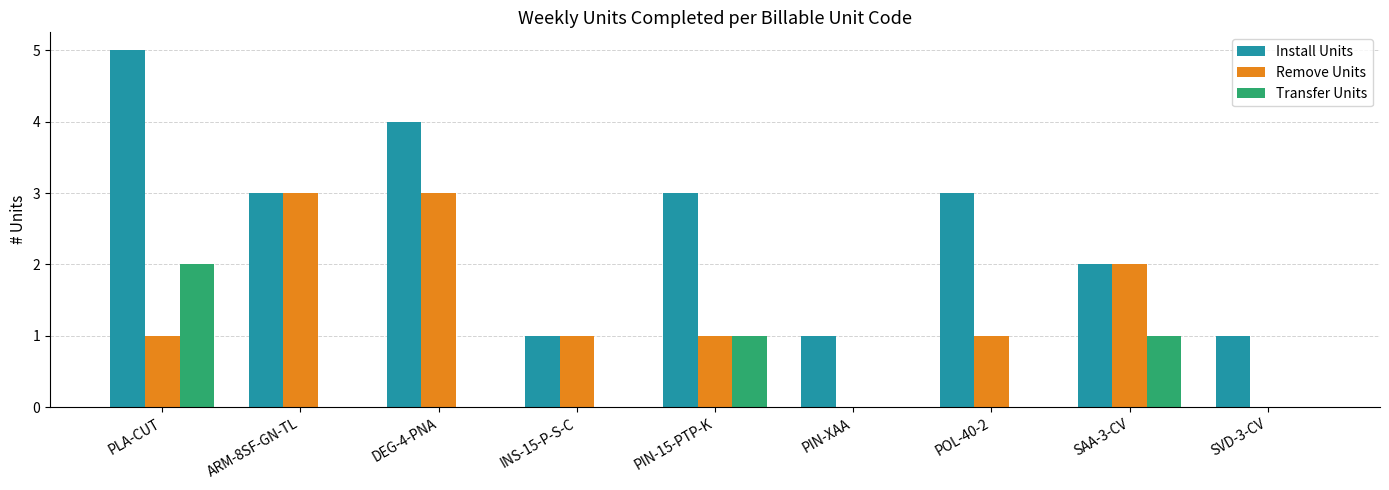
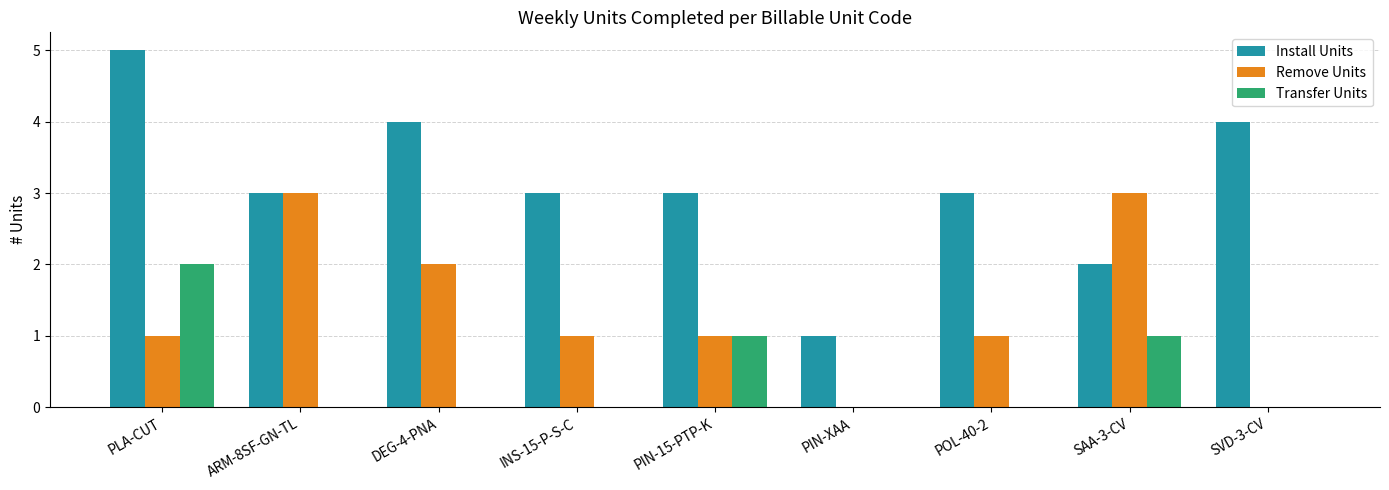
Remove Units, DEG-4-PNA: 3 -> 2
Install Units, INS-15-P-S-C: 1 -> 3
Remove Units, SAA-3-CV: 2 -> 3
Install Units, SVD-3-CV: 1 -> 4
